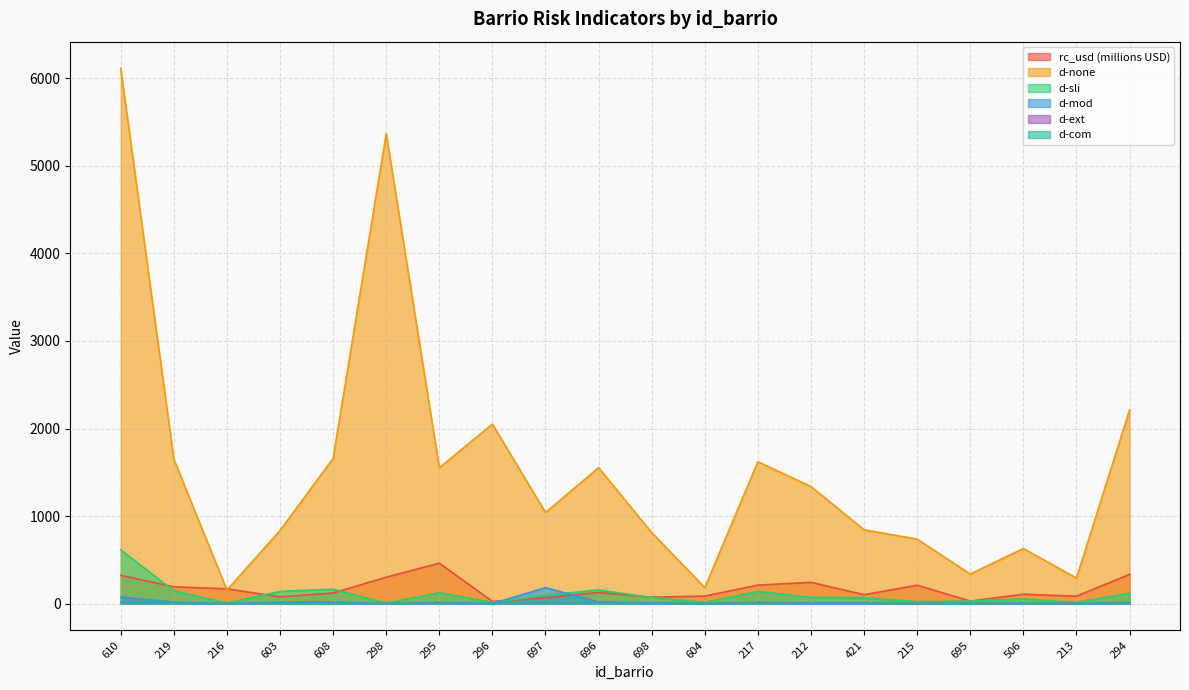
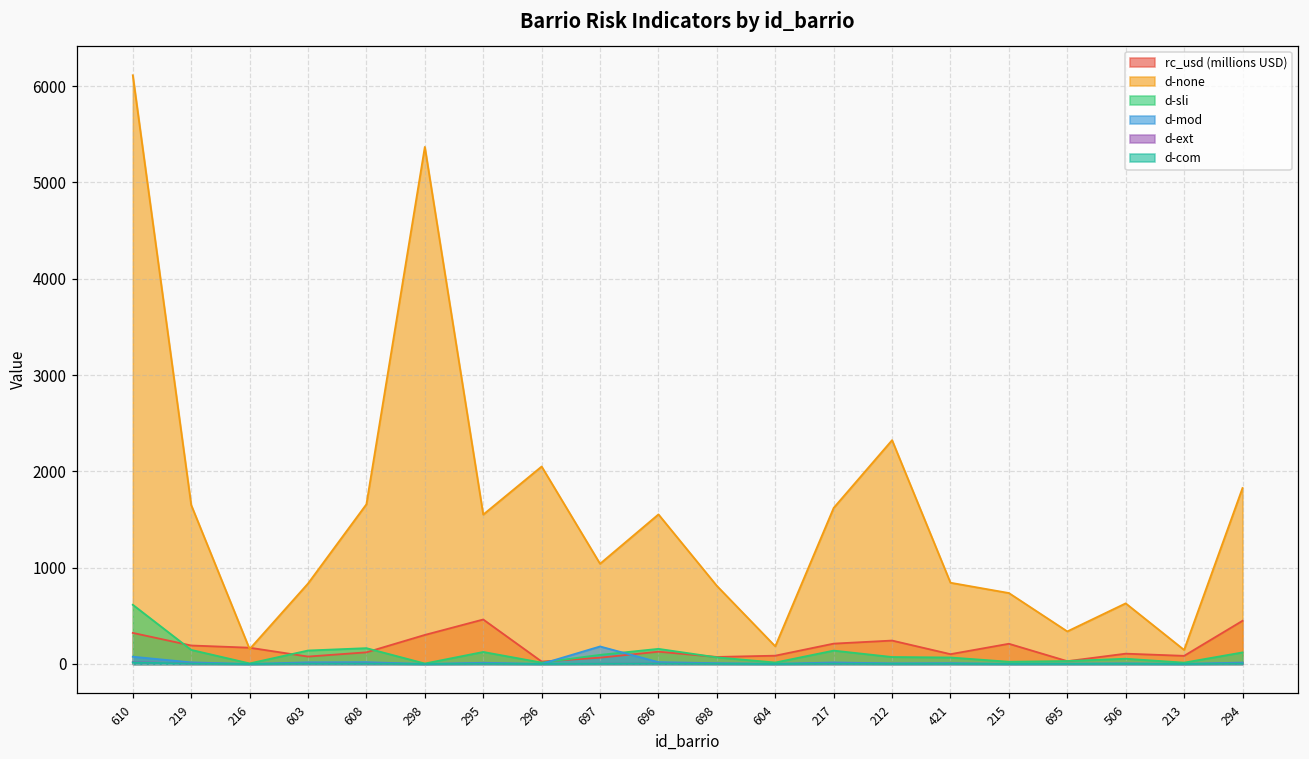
d-none, 212: 1300 -> 2300
d-none, 213: 300 -> 100
rc_usd (millions USD), 294: 300 -> 400
d-none, 294: 2200 -> 1800
